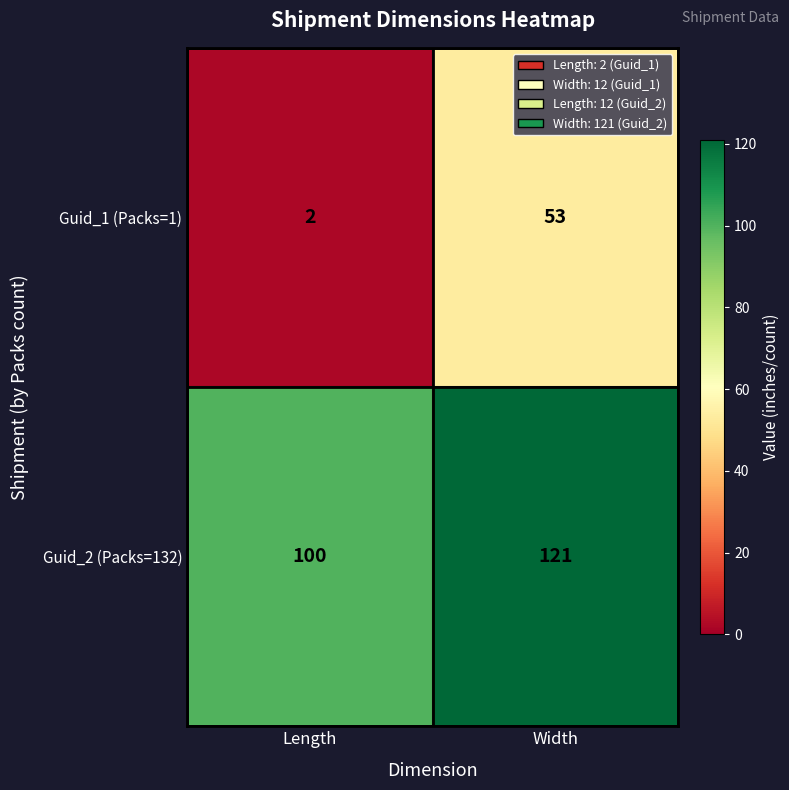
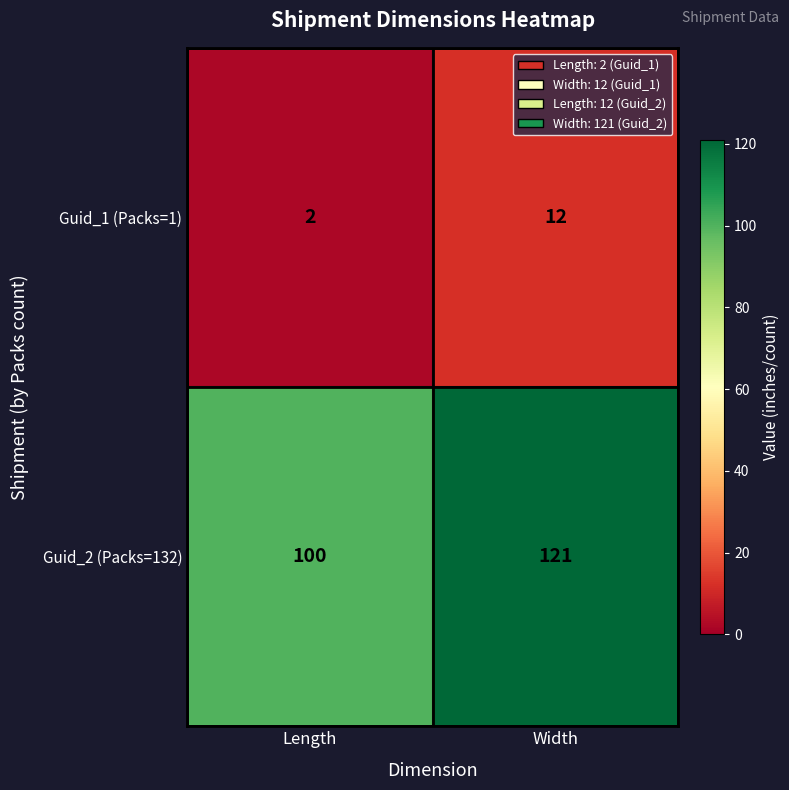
Guid_1 (Packs=1), Width: 53 -> 12
